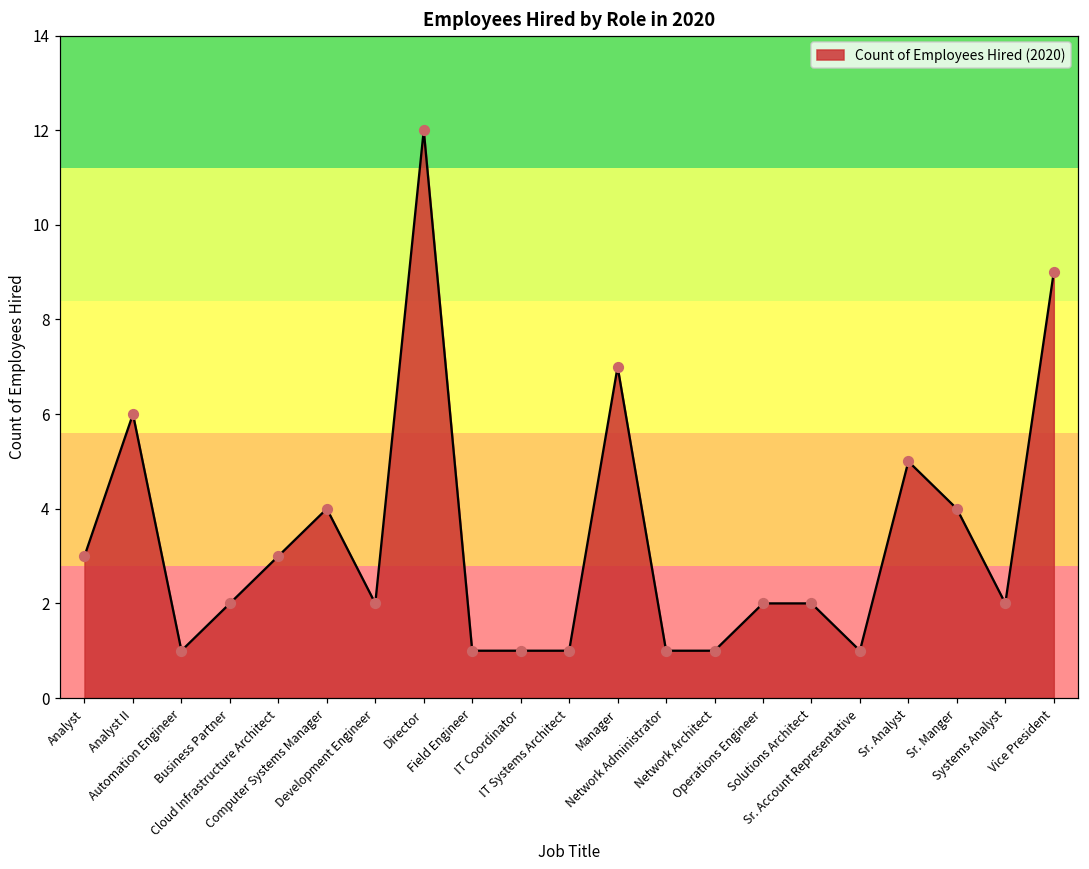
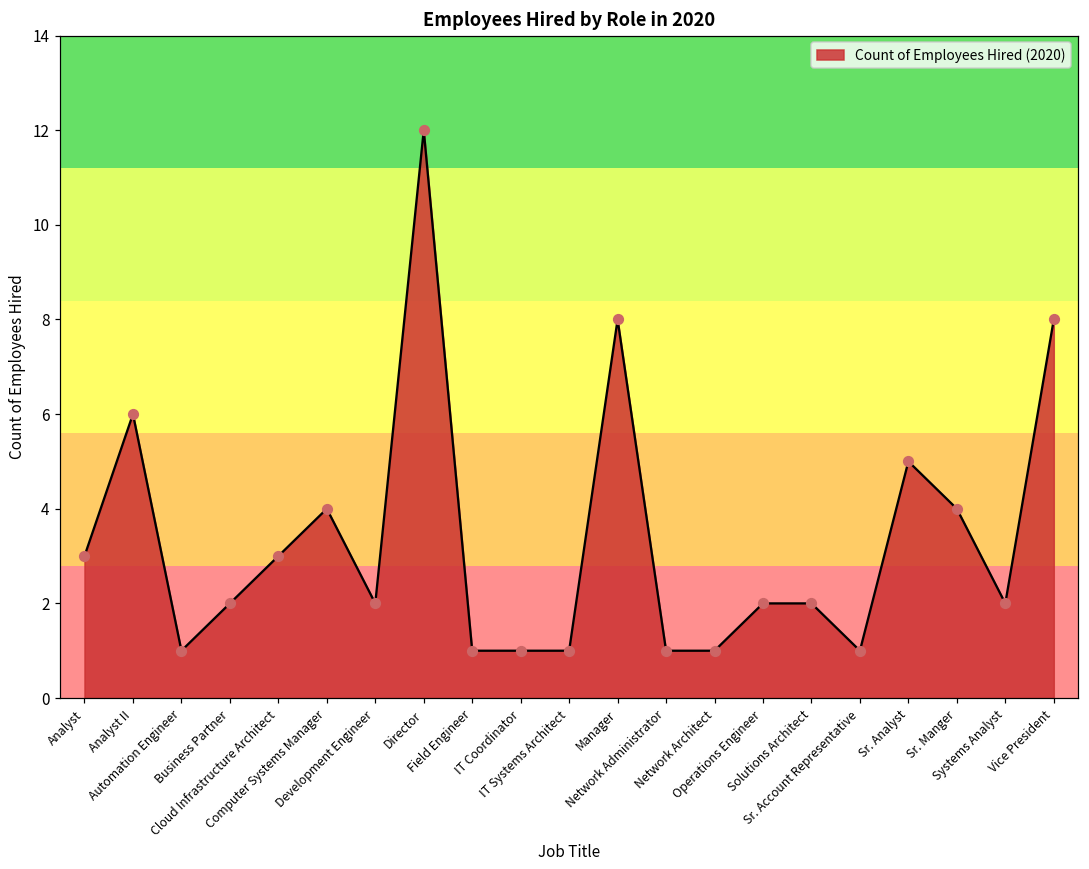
Manager: 7 -> 8
Vice President: 9 -> 8
